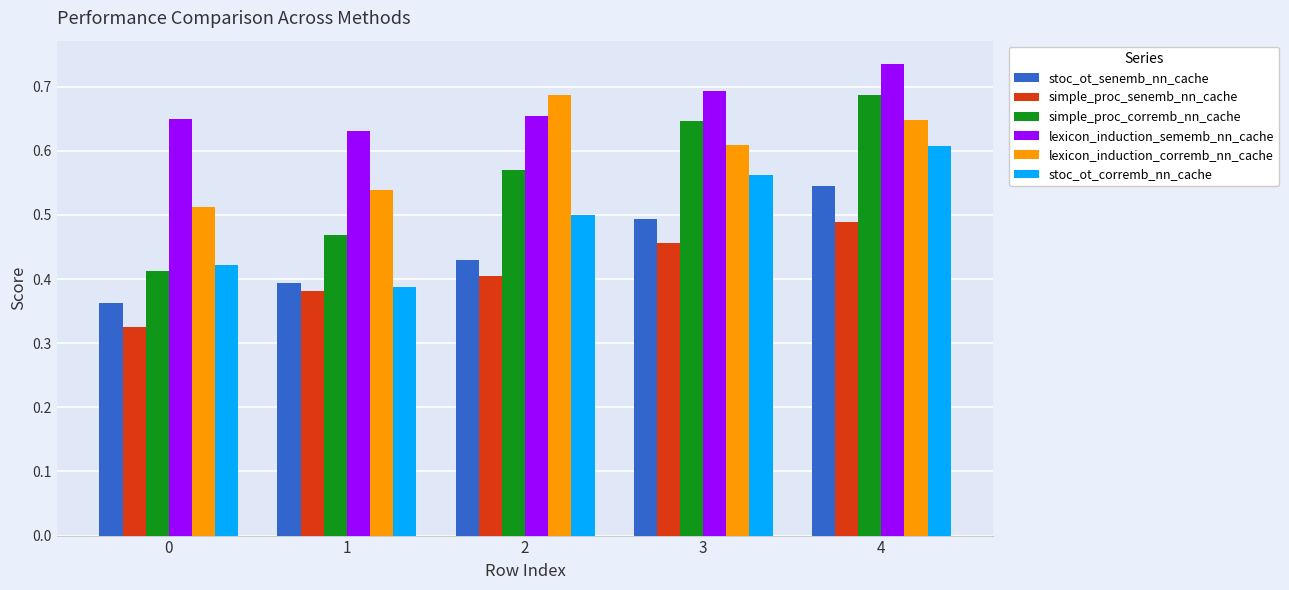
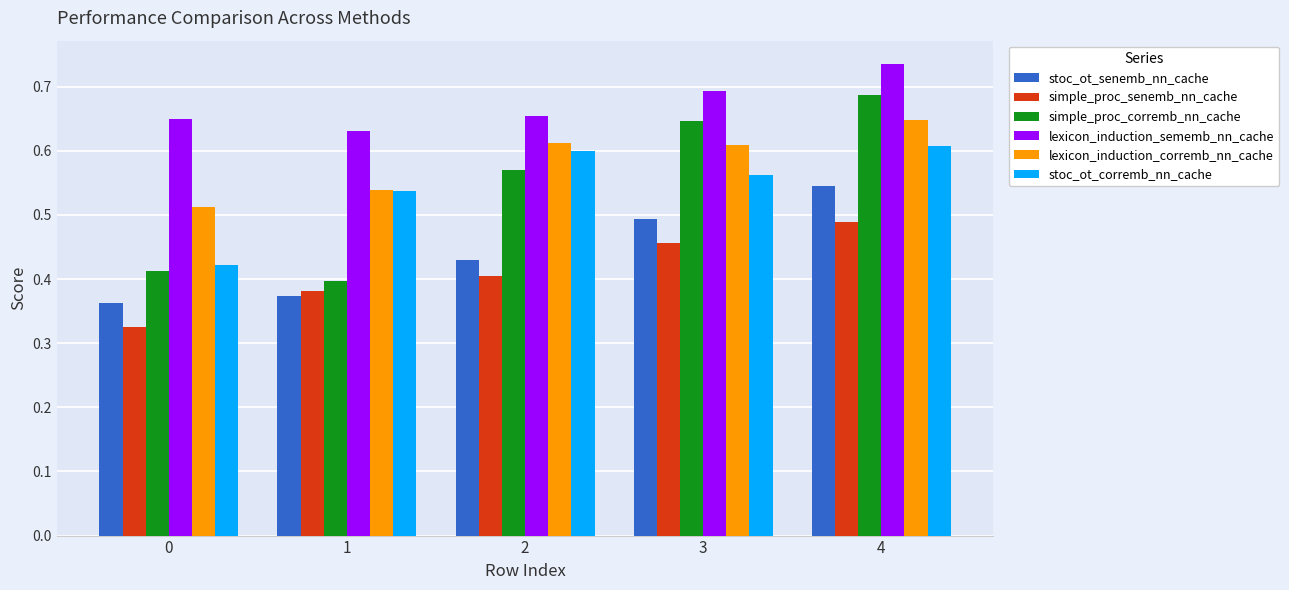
stoc_ot_senemb_nn_cache, 1: 0.39 -> 0.37
simple_proc_corremb_nn_cache, 1: 0.47 -> 0.40
stoc_ot_corremb_nn_cache, 1: 0.39 -> 0.54
lexicon_induction_corremb_nn_cache, 2: 0.69 -> 0.61
stoc_ot_corremb_nn_cache, 2: 0.5 -> 0.6
